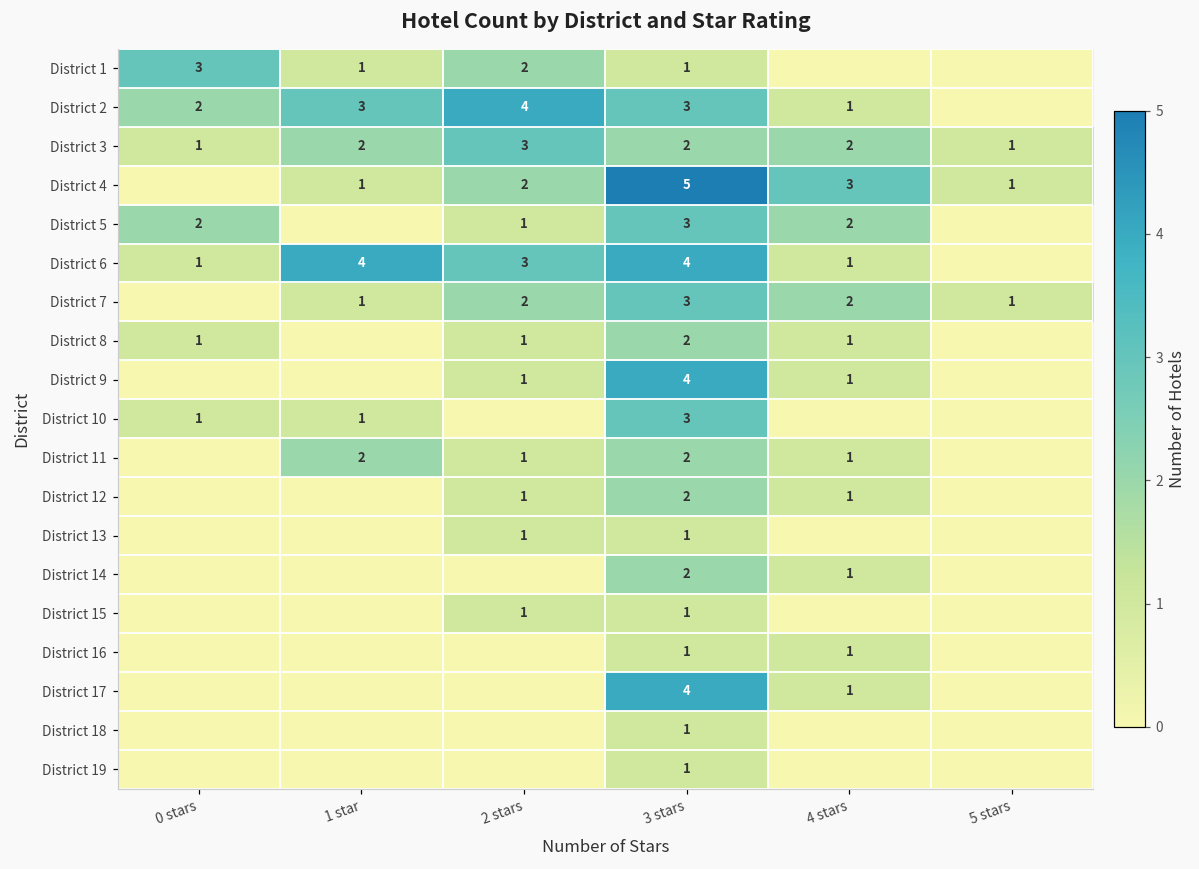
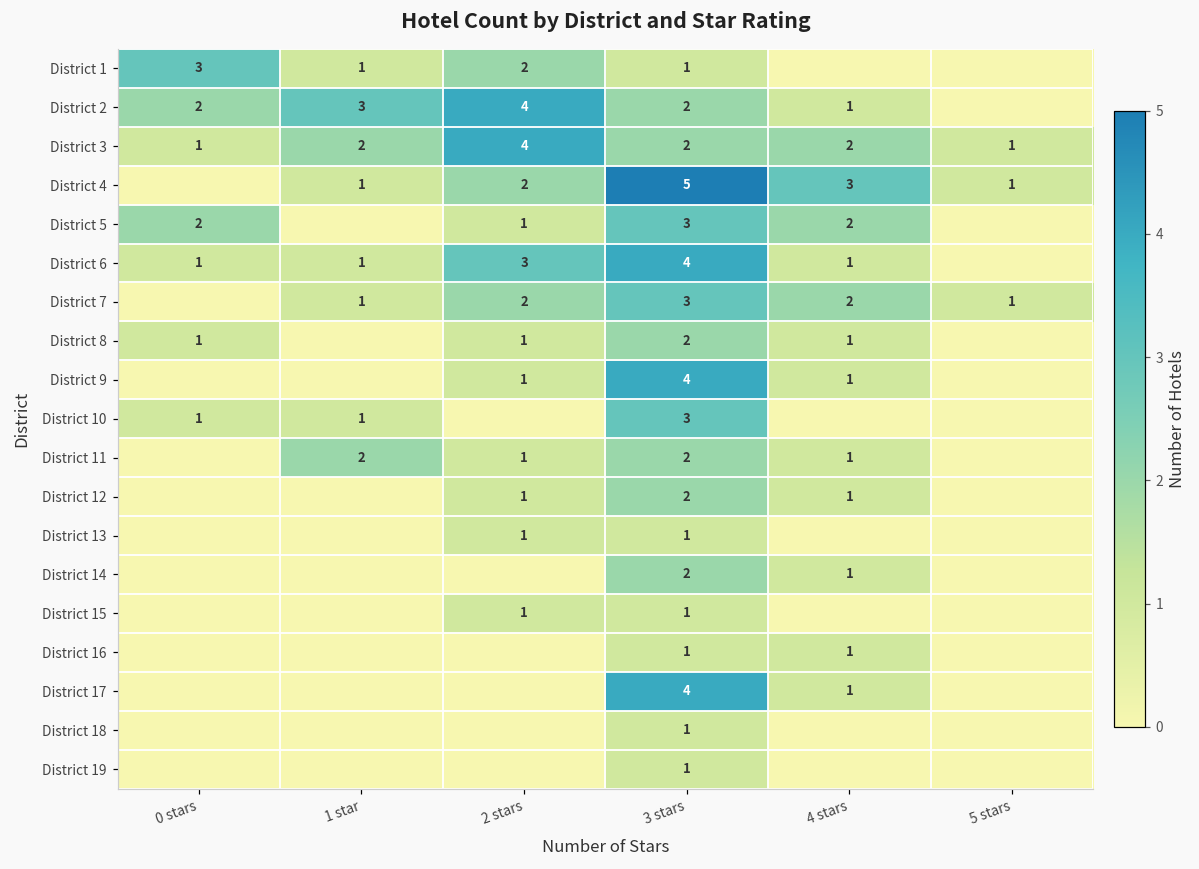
District 2, 3 stars: 3 -> 2
District 3, 2 stars: 3 -> 4
District 6, 1 star: 4 -> 1
